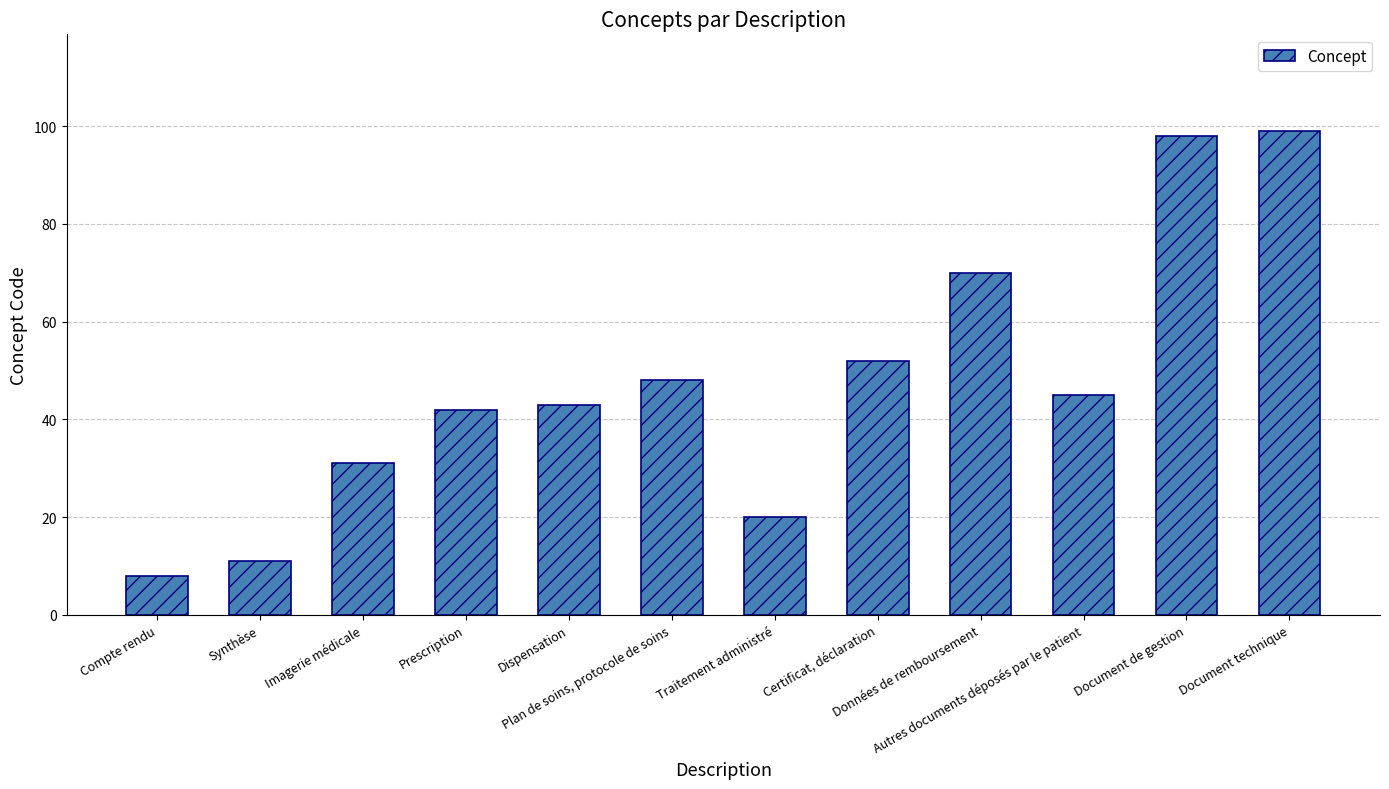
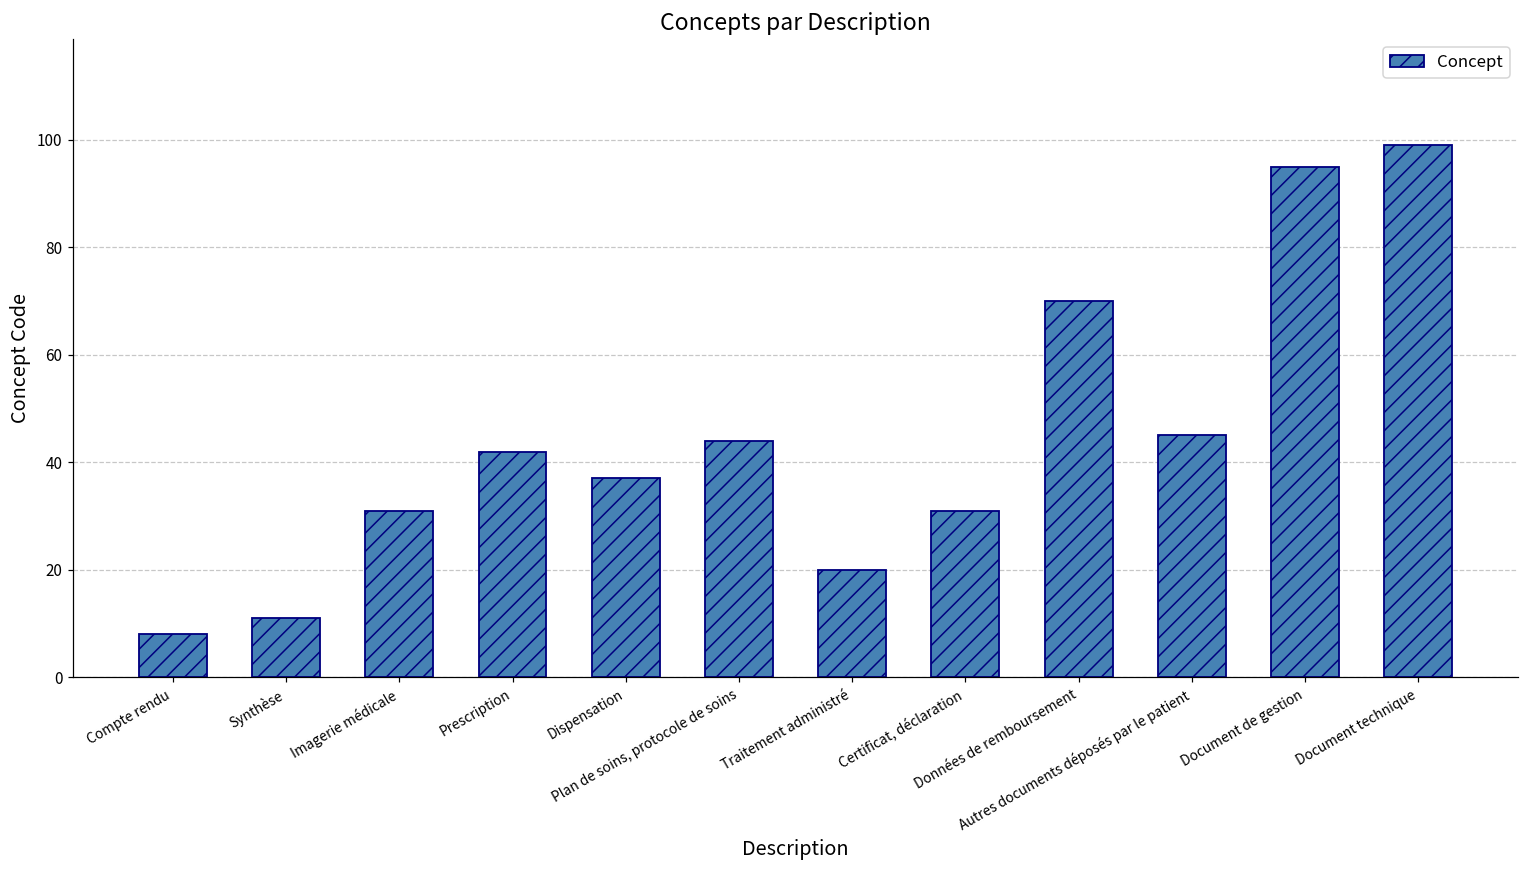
Dispensation: 43 -> 37
Plan de soins, protocole de soins: 48 -> 44
Certificat, déclaration: 52 -> 31
Document de gestion: 98 -> 95
